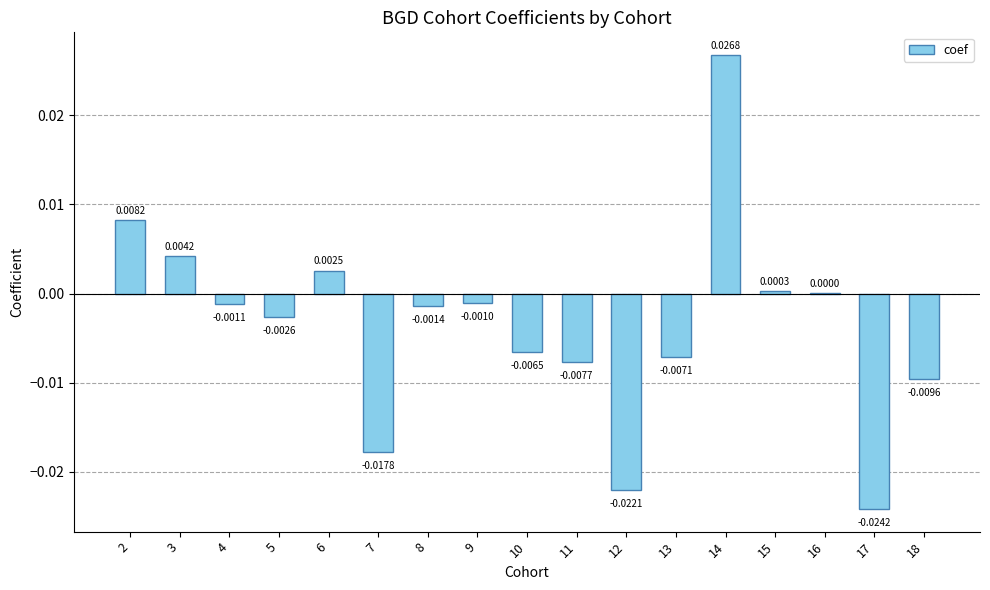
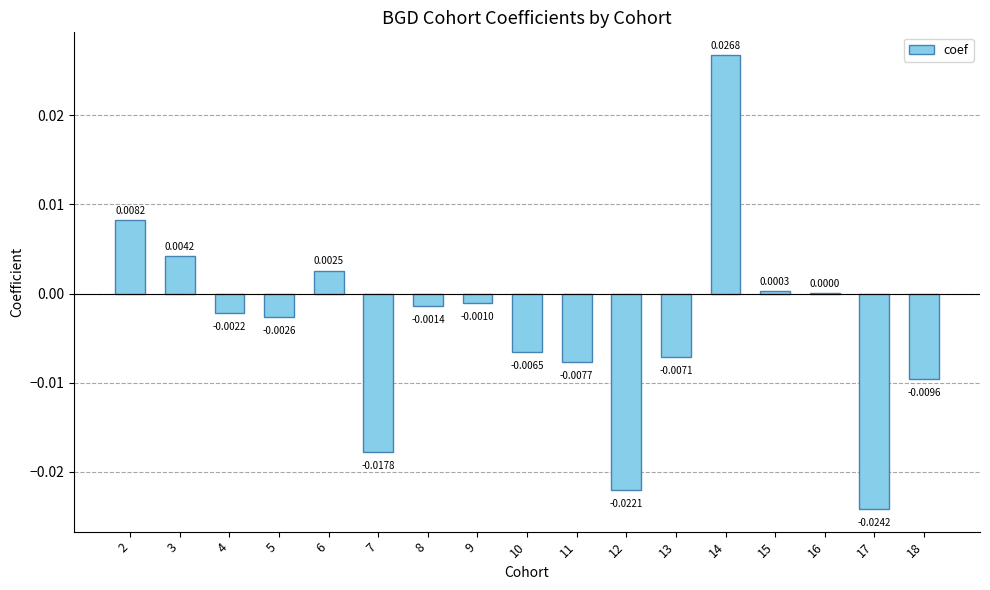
4: -0.0011 -> -0.0022
